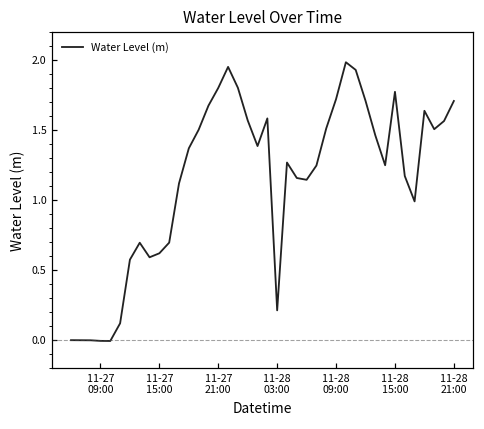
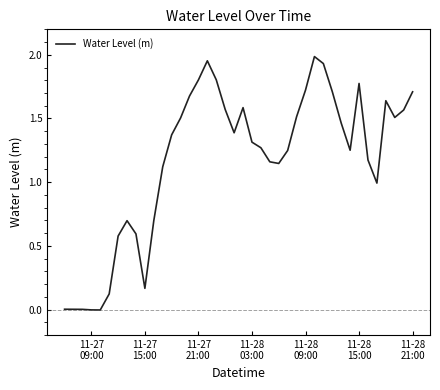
11-27 15:00: 0.62 -> 0.17
11-28 03:00: 0.22 -> 1.31
